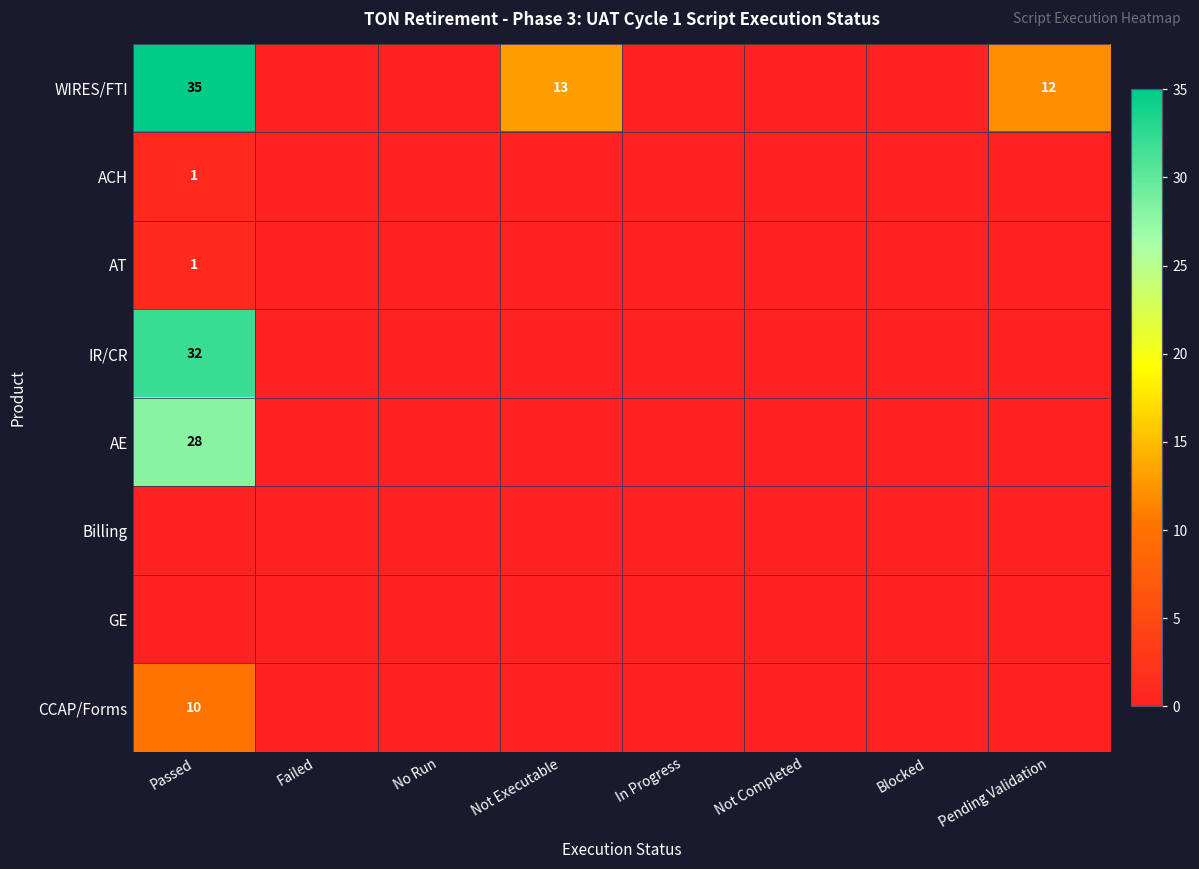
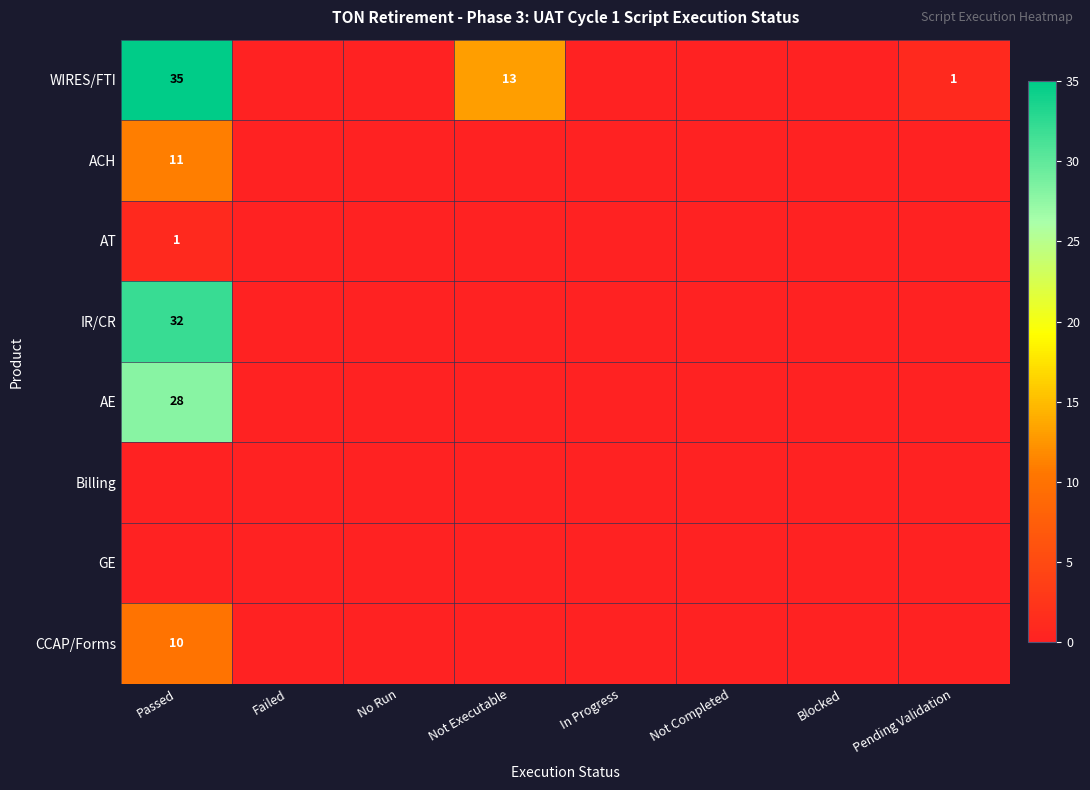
WIRES/FTI, Pending Validation: 12 -> 1
ACH, Passed: 1 -> 11
